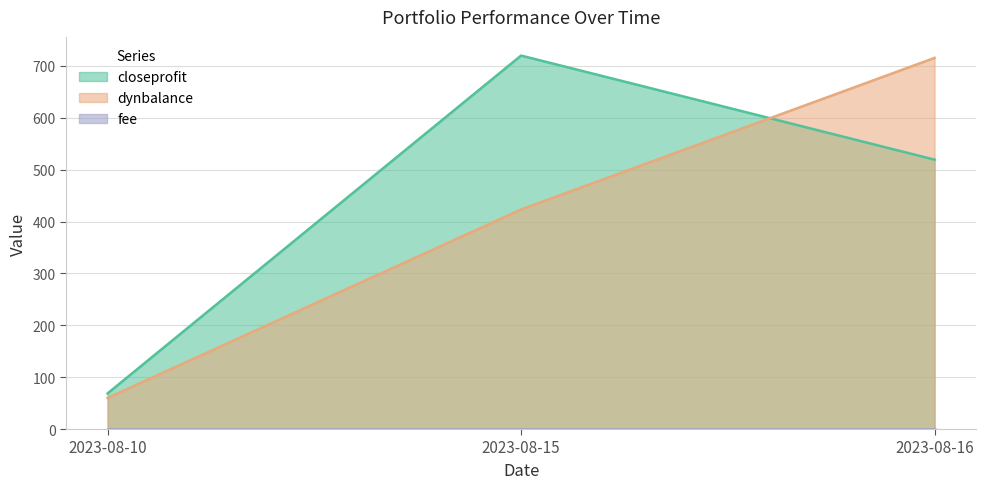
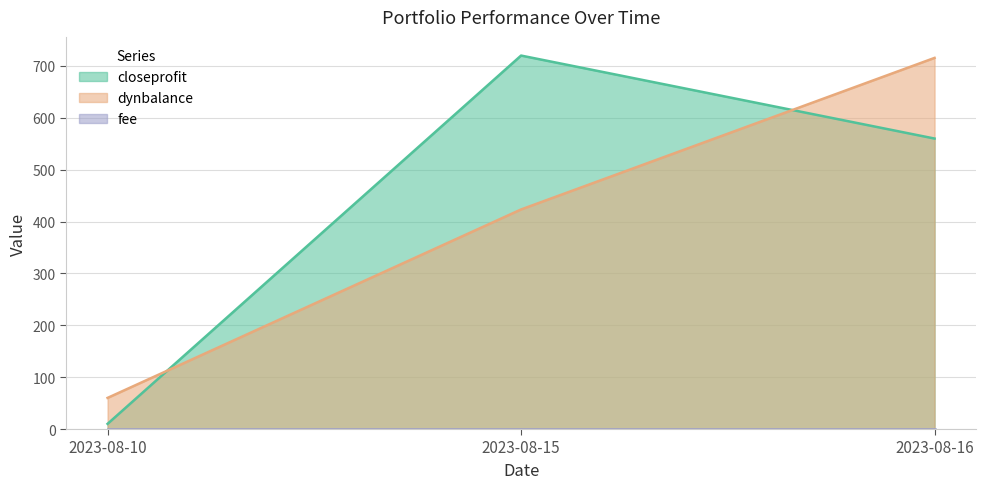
closeprofit, 2023-08-10: 70 -> 10
closeprofit, 2023-08-16: 520 -> 560
